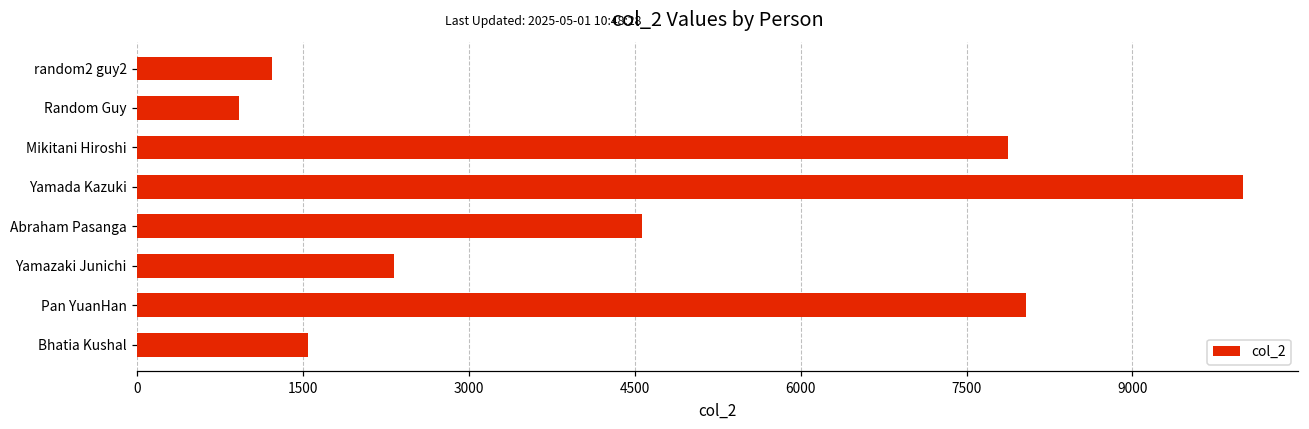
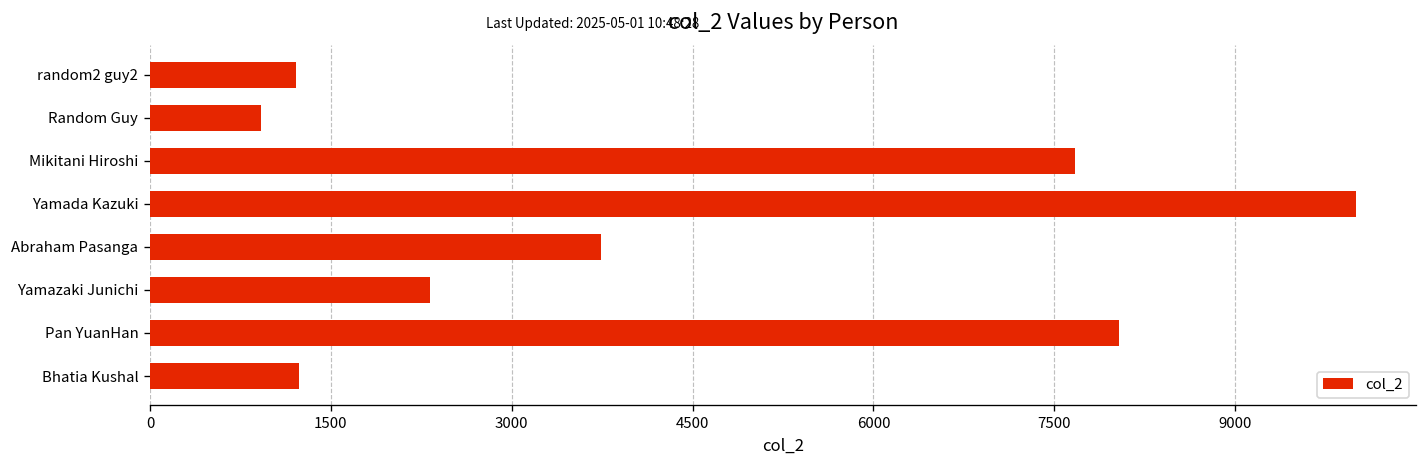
Mikitani Hiroshi: 7880 -> 7680
Abraham Pasanga: 4570 -> 3740
Bhatia Kushal: 1540 -> 1230
